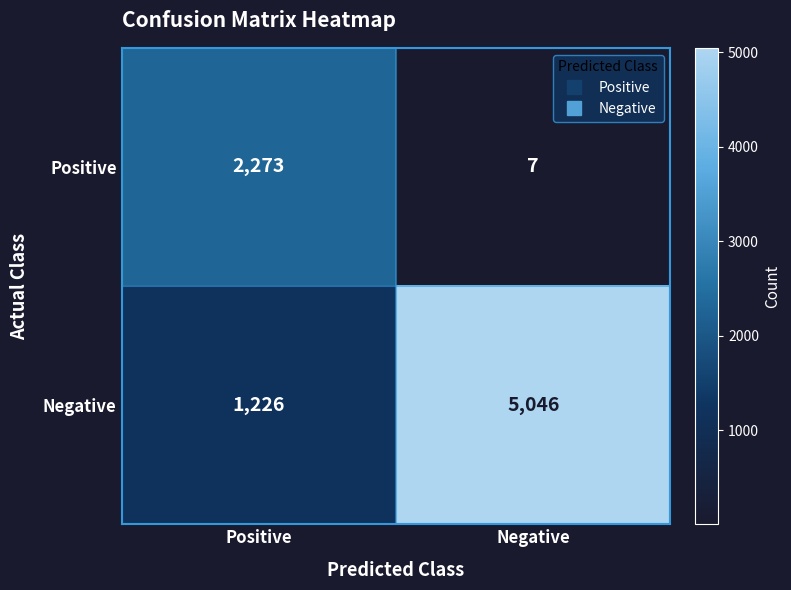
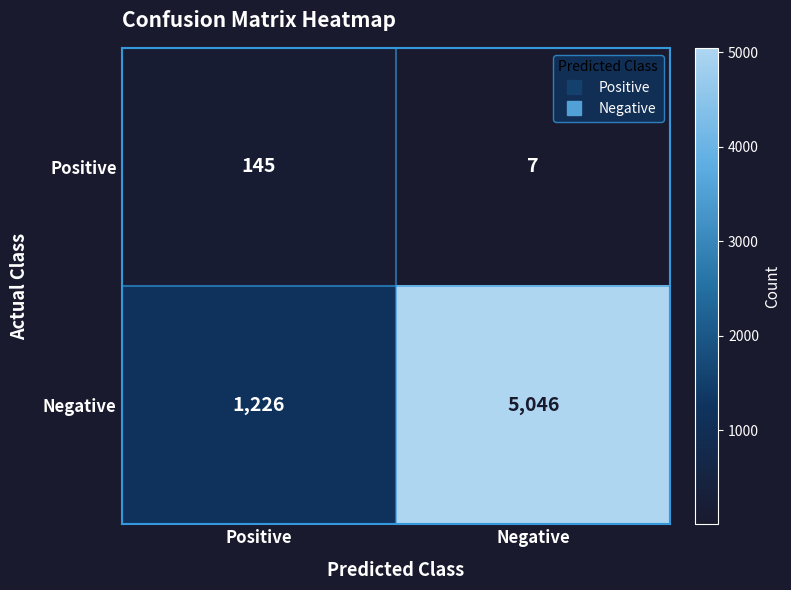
Positive, Positive: 2,273 -> 145
